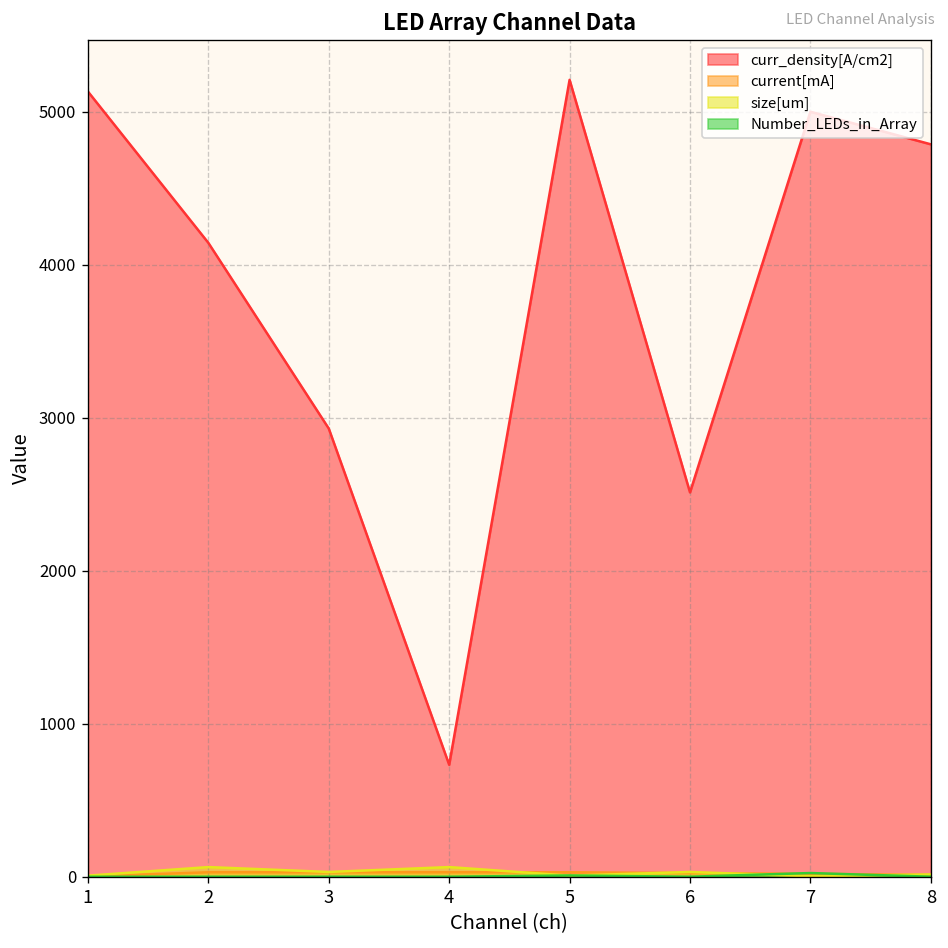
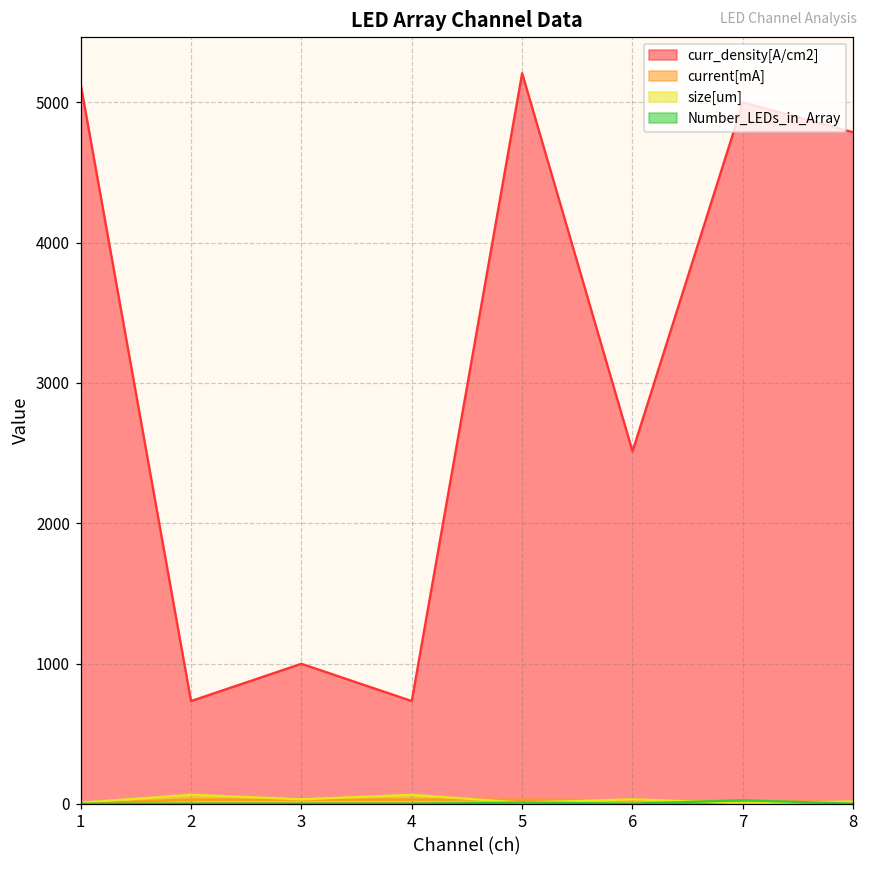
curr_density[A/cm2], 2: 4140 -> 730
curr_density[A/cm2], 3: 2930 -> 1000
